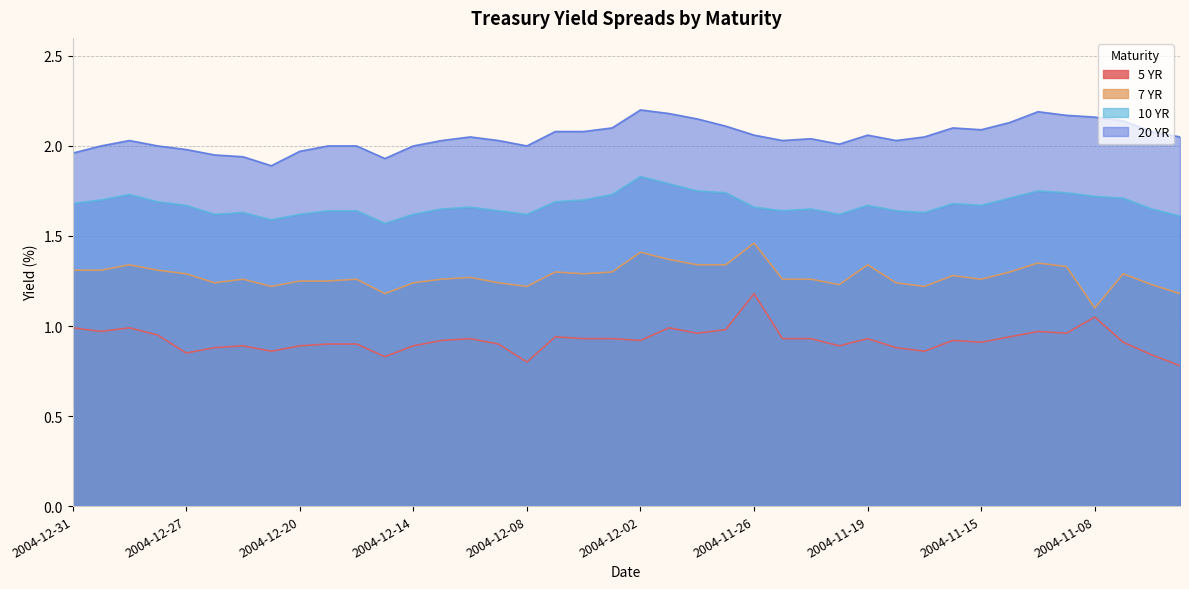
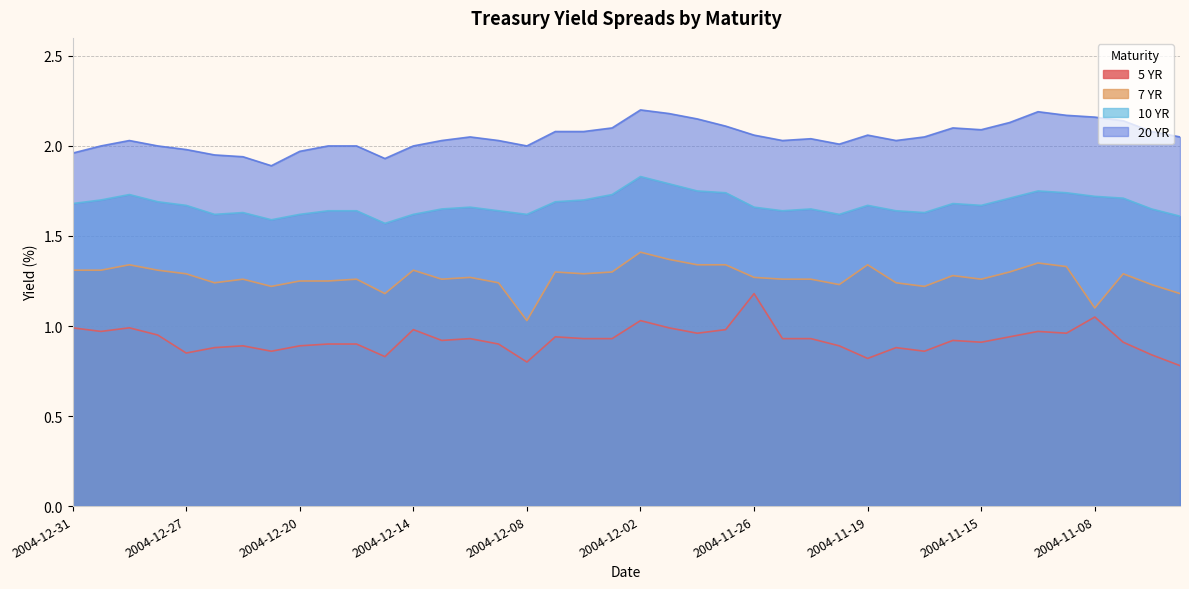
5 YR, 2004-12-14: 0.89 -> 0.98
7 YR, 2004-12-14: 1.24 -> 1.31
7 YR, 2004-12-08: 1.22 -> 1.03
5 YR, 2004-12-02: 0.92 -> 1.03
7 YR, 2004-11-26: 1.46 -> 1.27
5 YR, 2004-11-19: 0.93 -> 0.82
